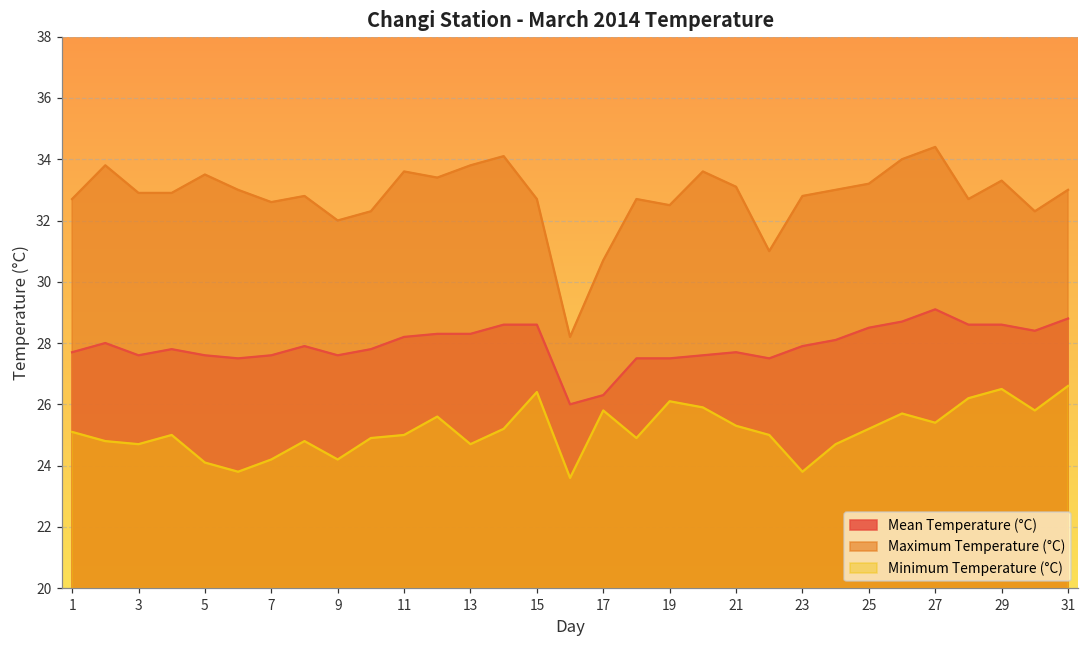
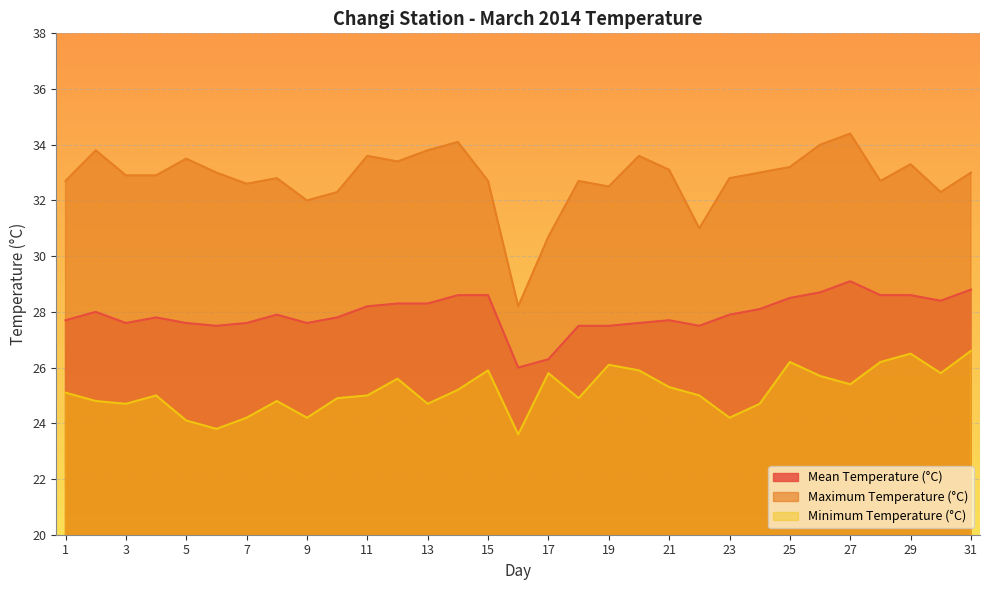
Minimum Temperature (°C), 15: 26.4 -> 25.9
Minimum Temperature (°C), 23: 23.8 -> 24.2
Minimum Temperature (°C), 25: 25.2 -> 26.2
